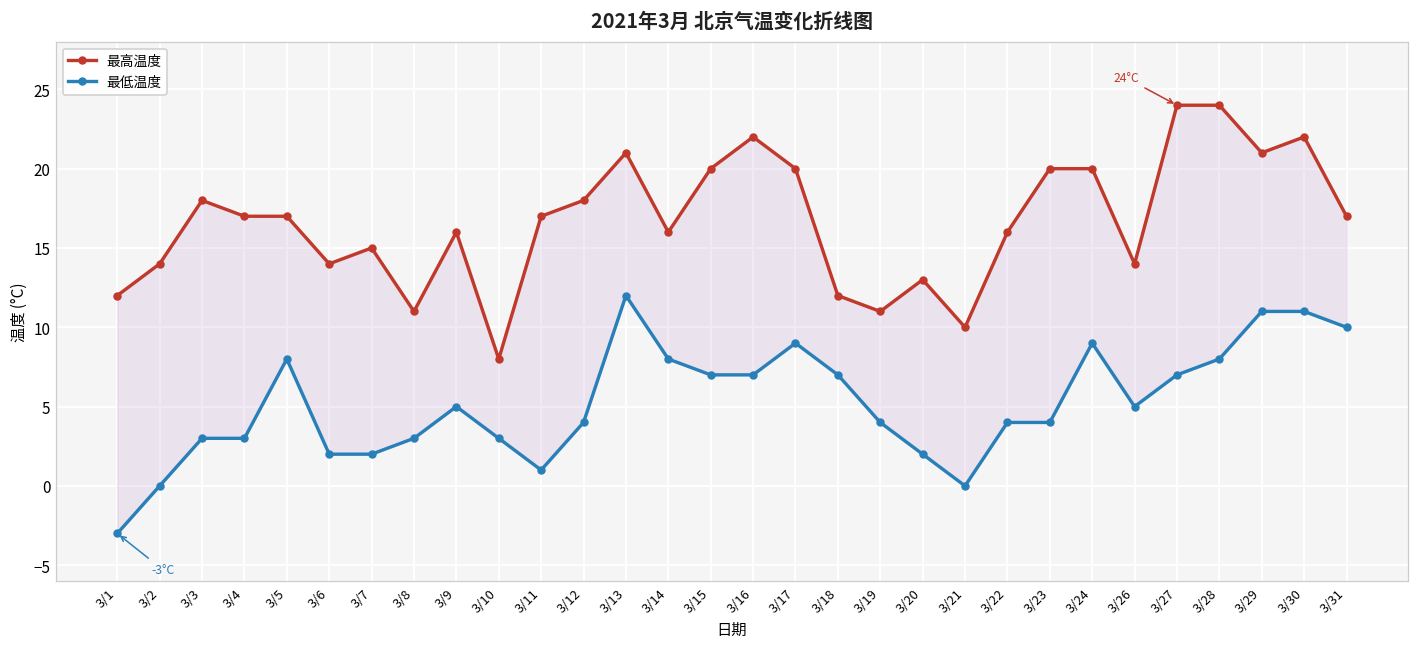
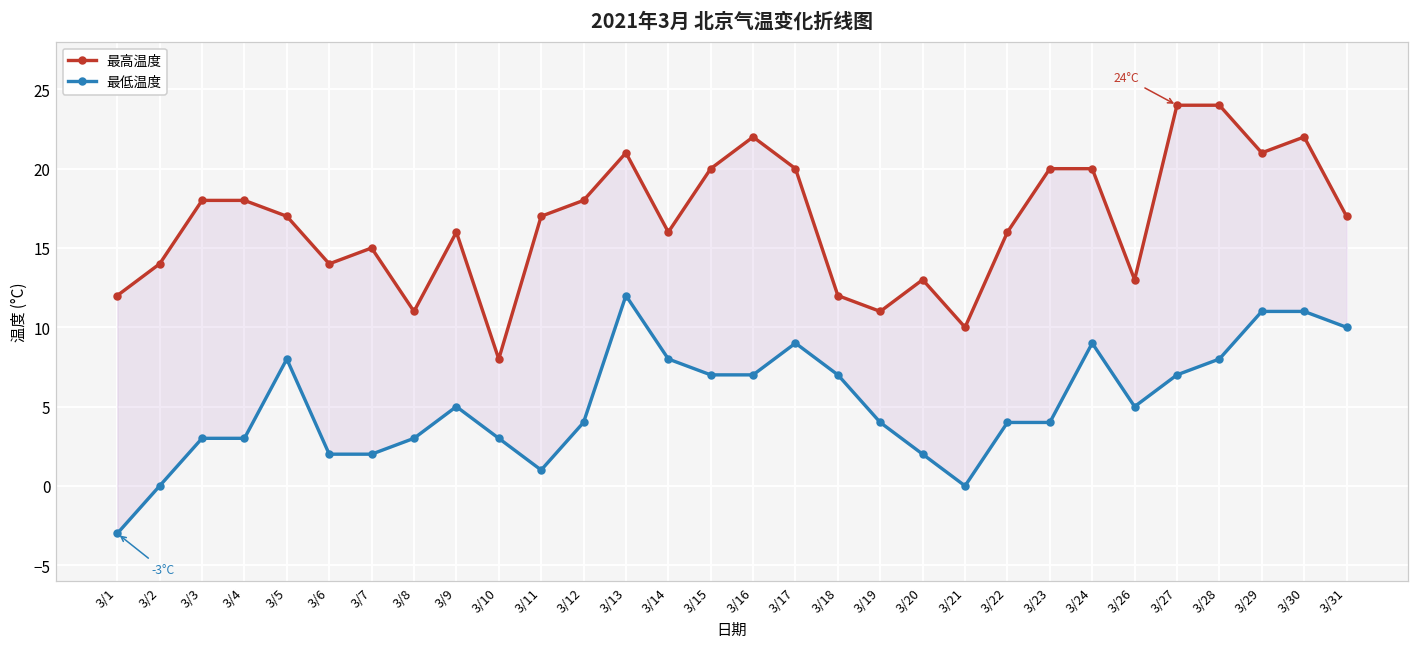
最高温度, 3/4: 17 -> 18
最高温度, 3/26: 14 -> 13
